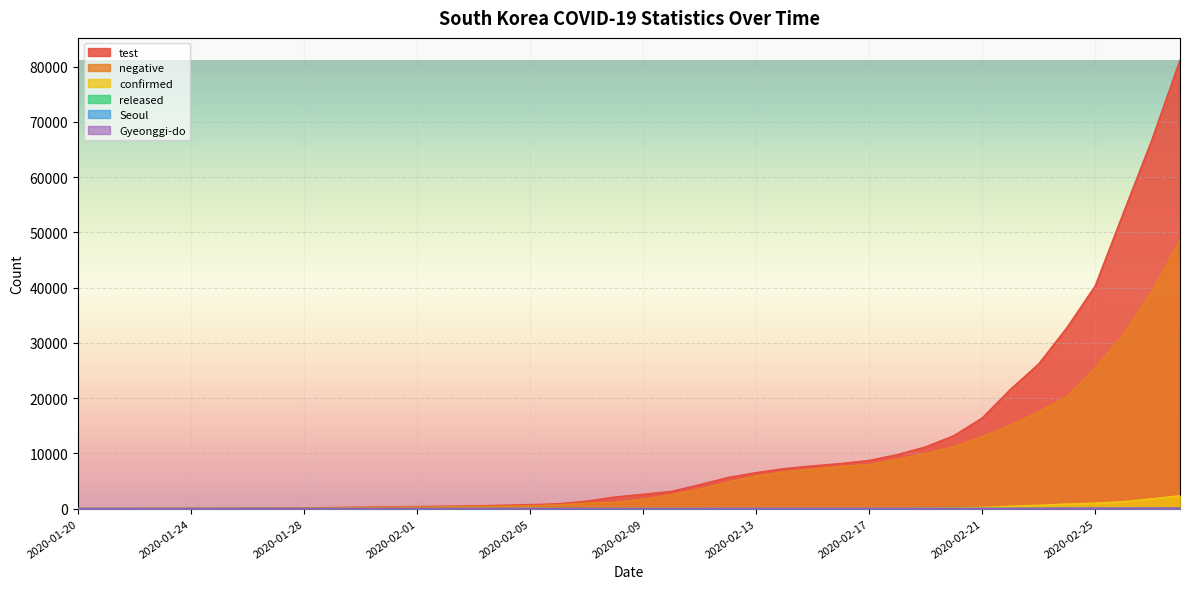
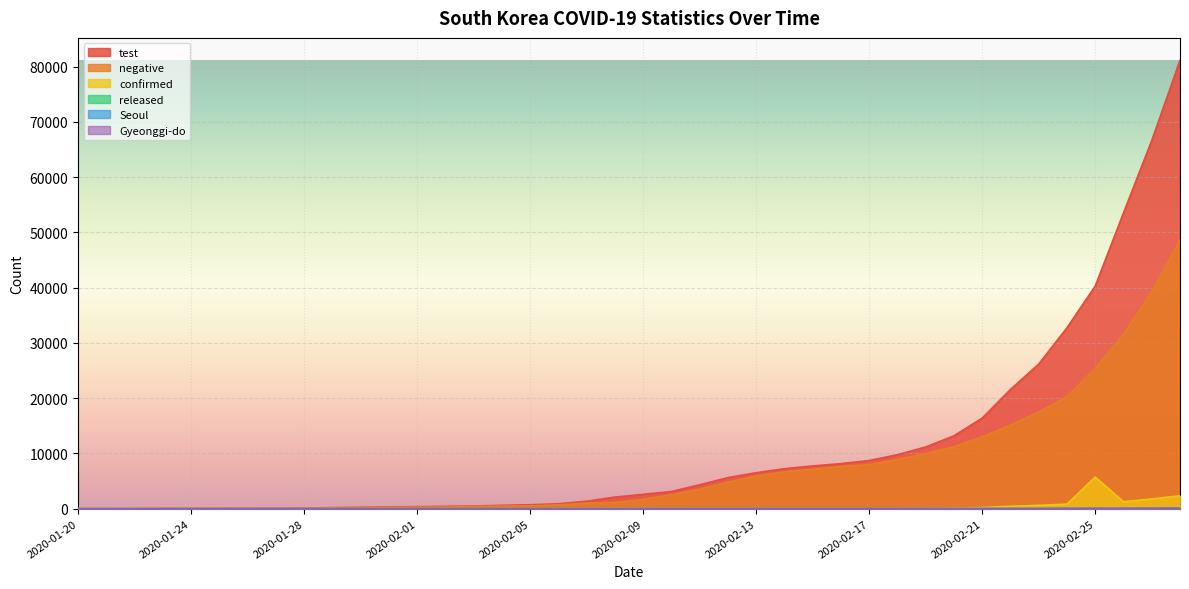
confirmed, 2020-02-25: 1000 -> 6000
